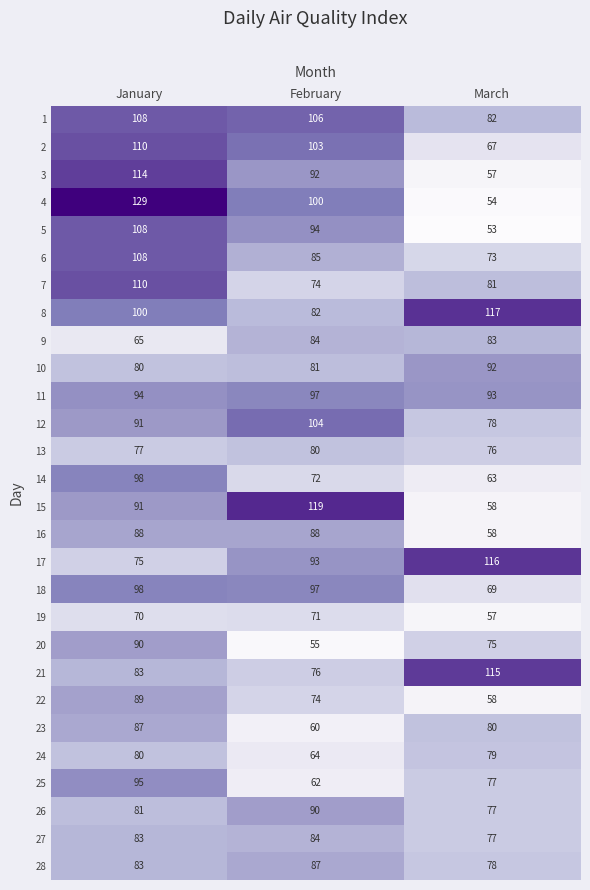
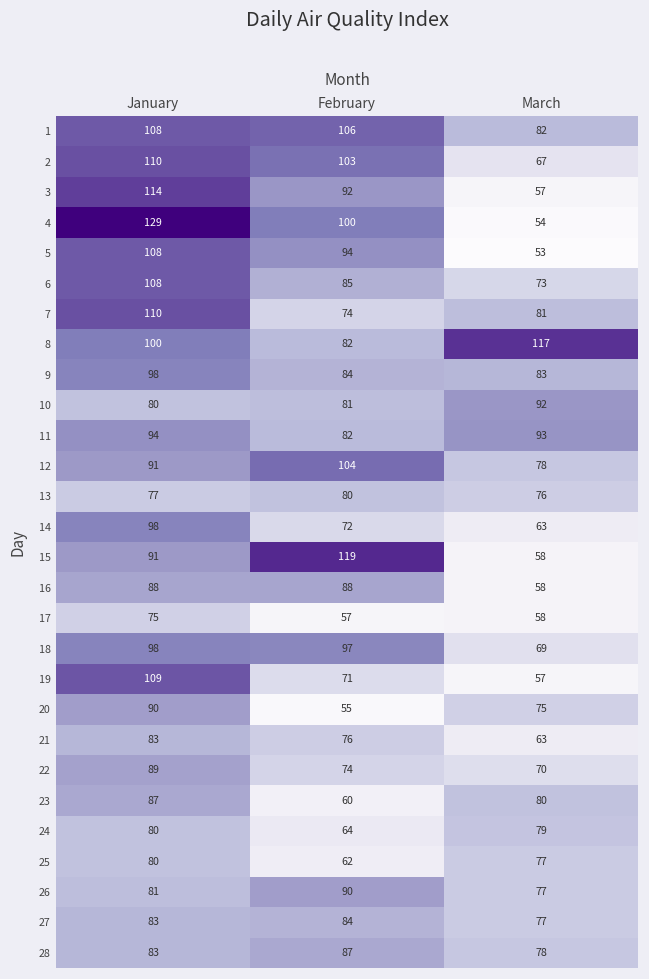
9, January: 65 -> 98
11, February: 97 -> 82
17, February: 93 -> 57
17, March: 116 -> 58
19, January: 70 -> 109
21, March: 115 -> 63
22, March: 58 -> 70
25, January: 95 -> 80
